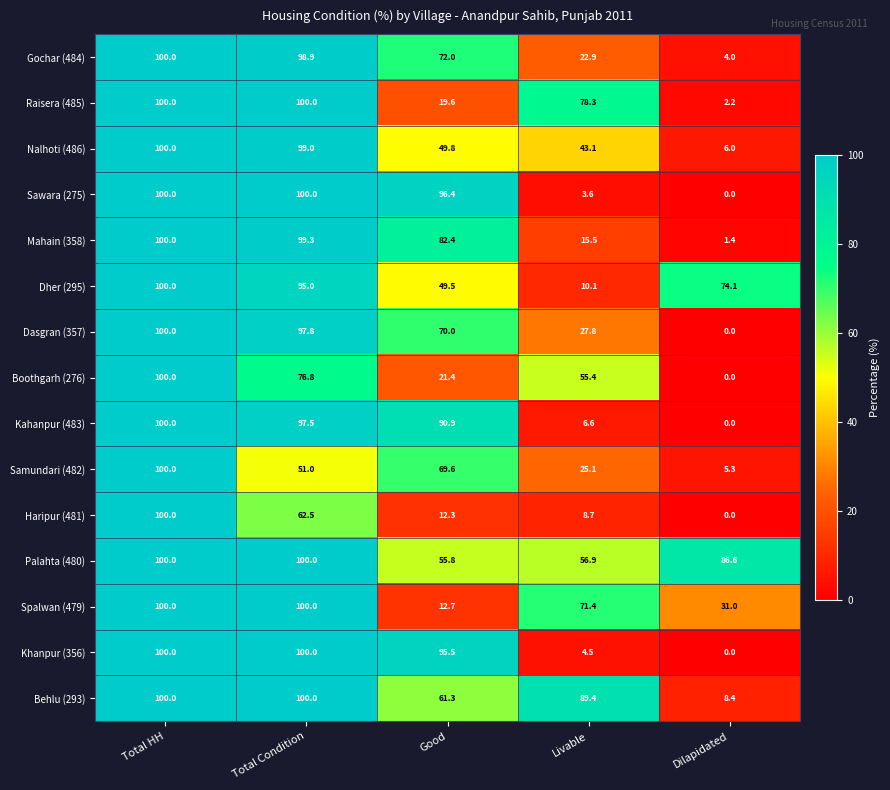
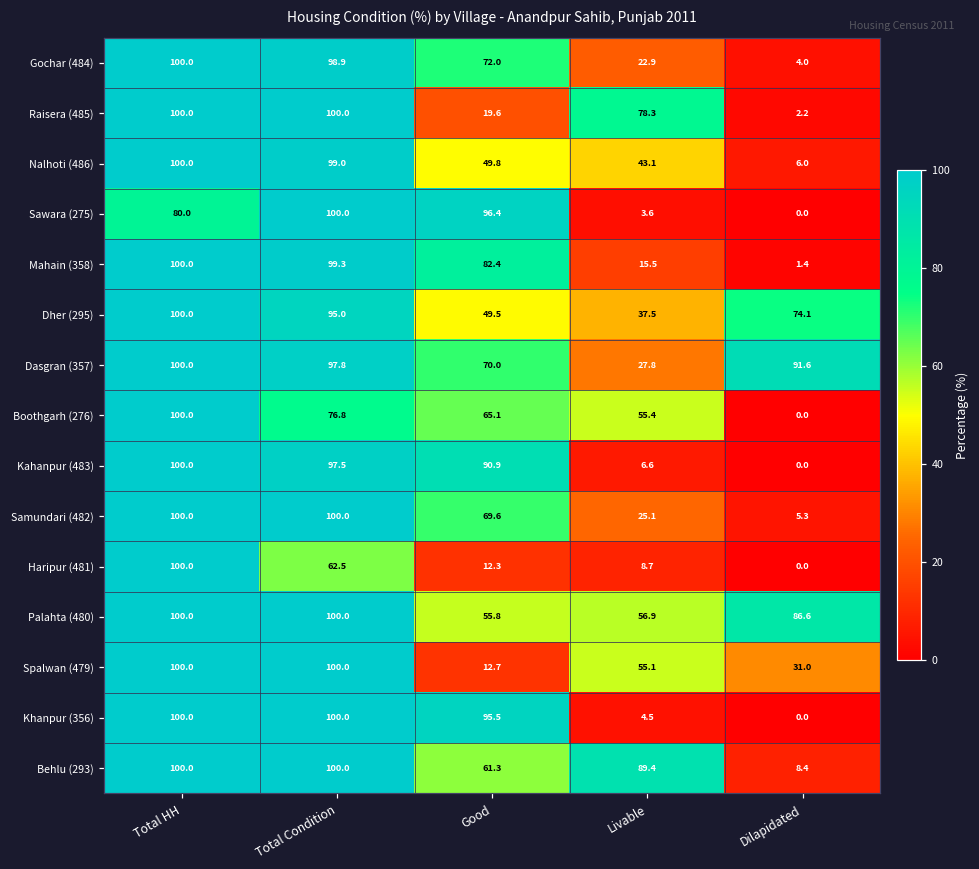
Sawara (275), Total HH: 100.0 -> 80.0
Dher (295), Livable: 10.1 -> 37.5
Dasgran (357), Dilapidated: 0.0 -> 91.6
Boothgarh (276), Good: 21.4 -> 65.1
Samundari (482), Total Condition: 51.0 -> 100.0
Spalwan (479), Livable: 71.4 -> 55.1
